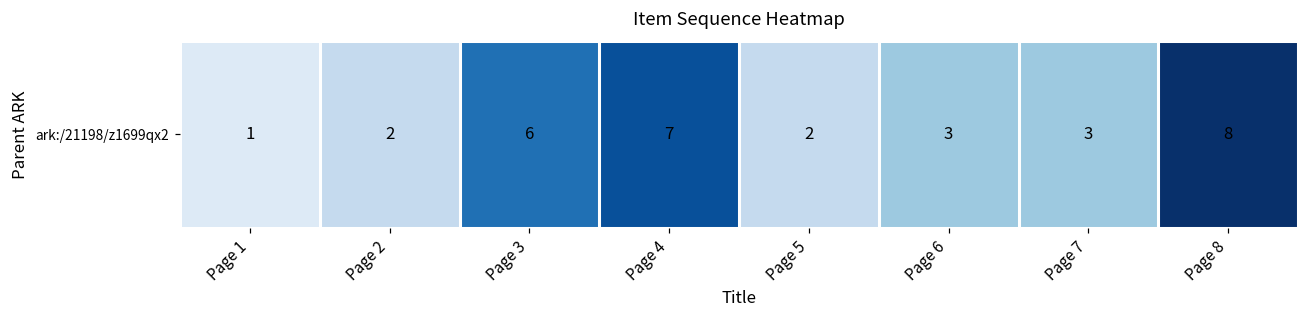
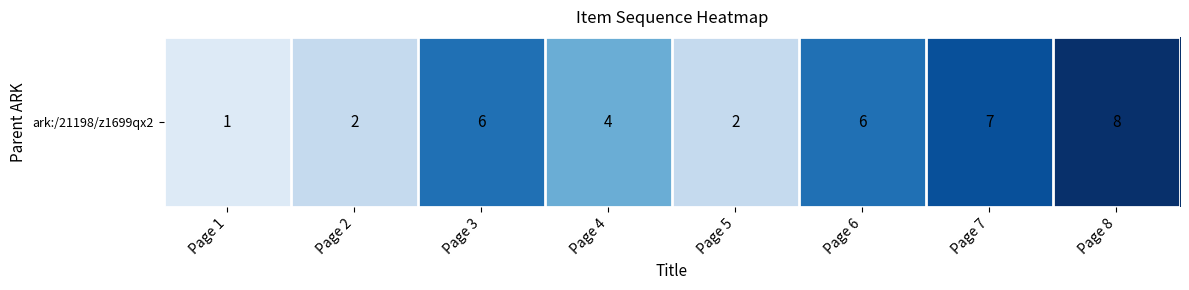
ark:/21198/z1699qx2, Page 4: 7 -> 4
ark:/21198/z1699qx2, Page 6: 3 -> 6
ark:/21198/z1699qx2, Page 7: 3 -> 7
